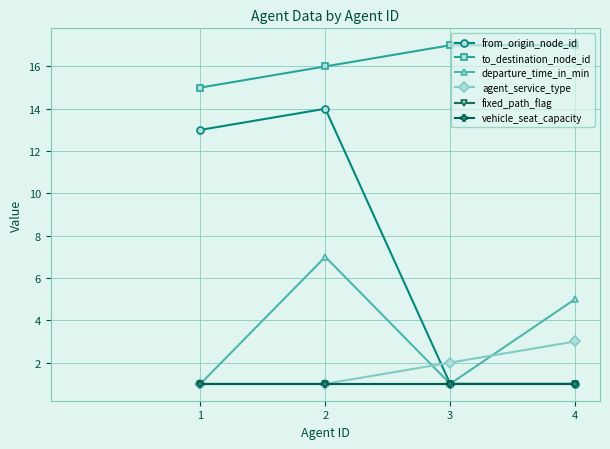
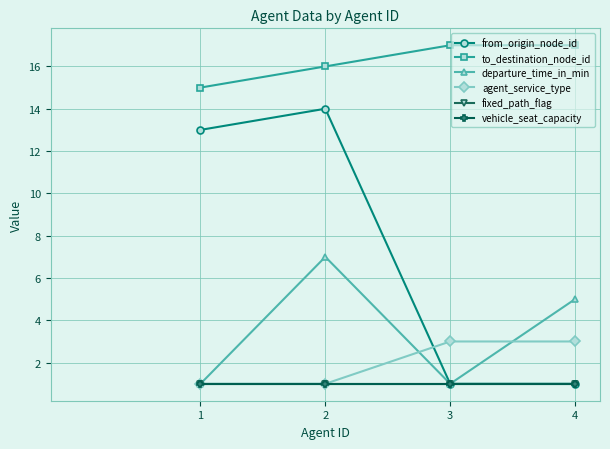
agent_service_type, 3: 2 -> 3
